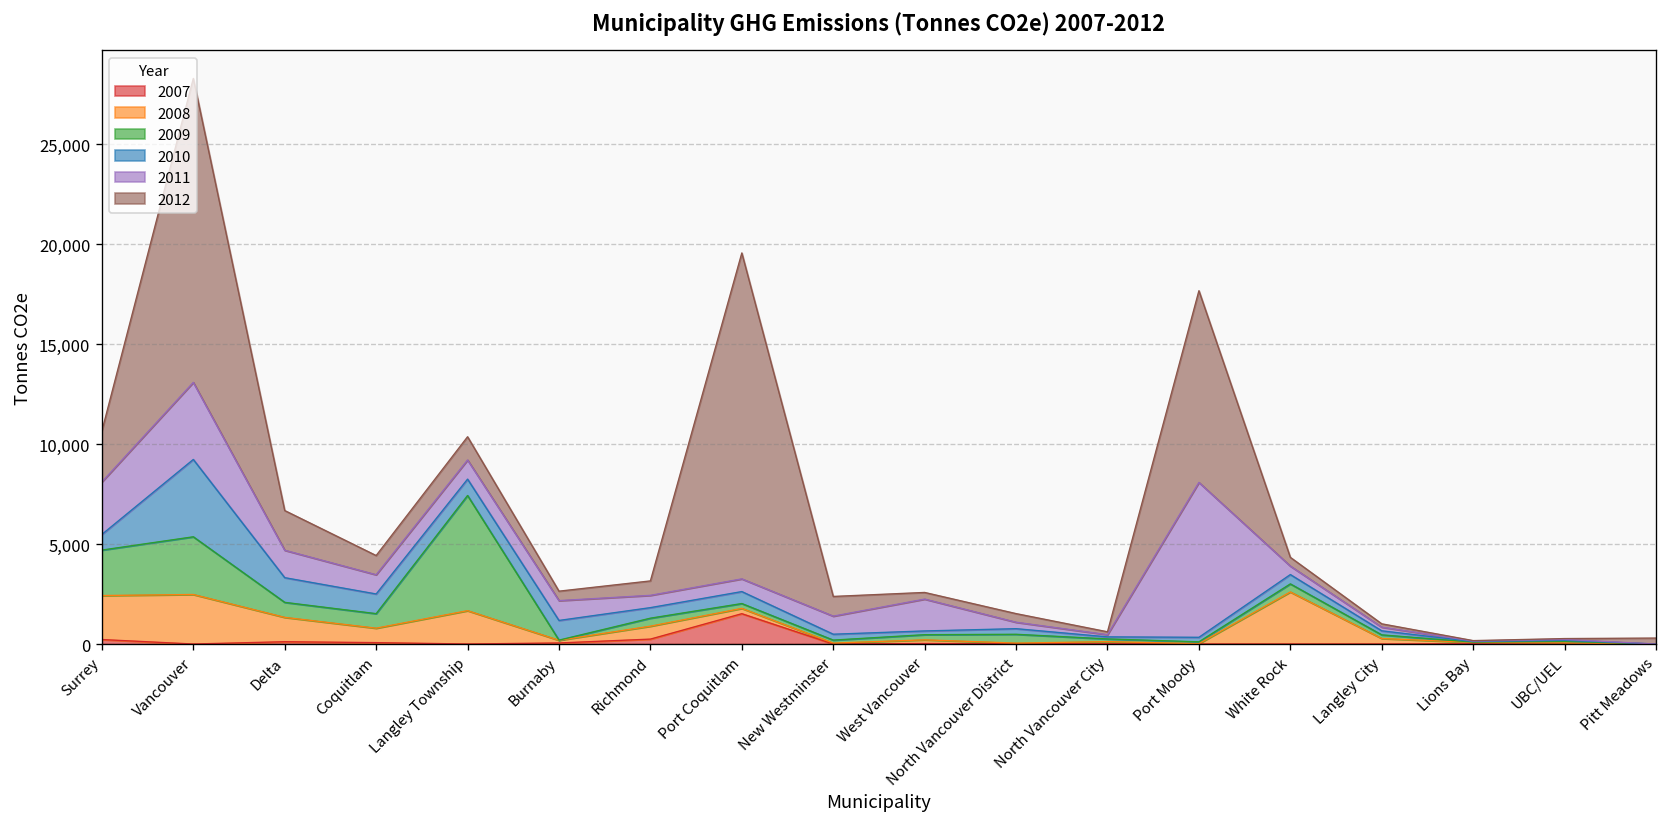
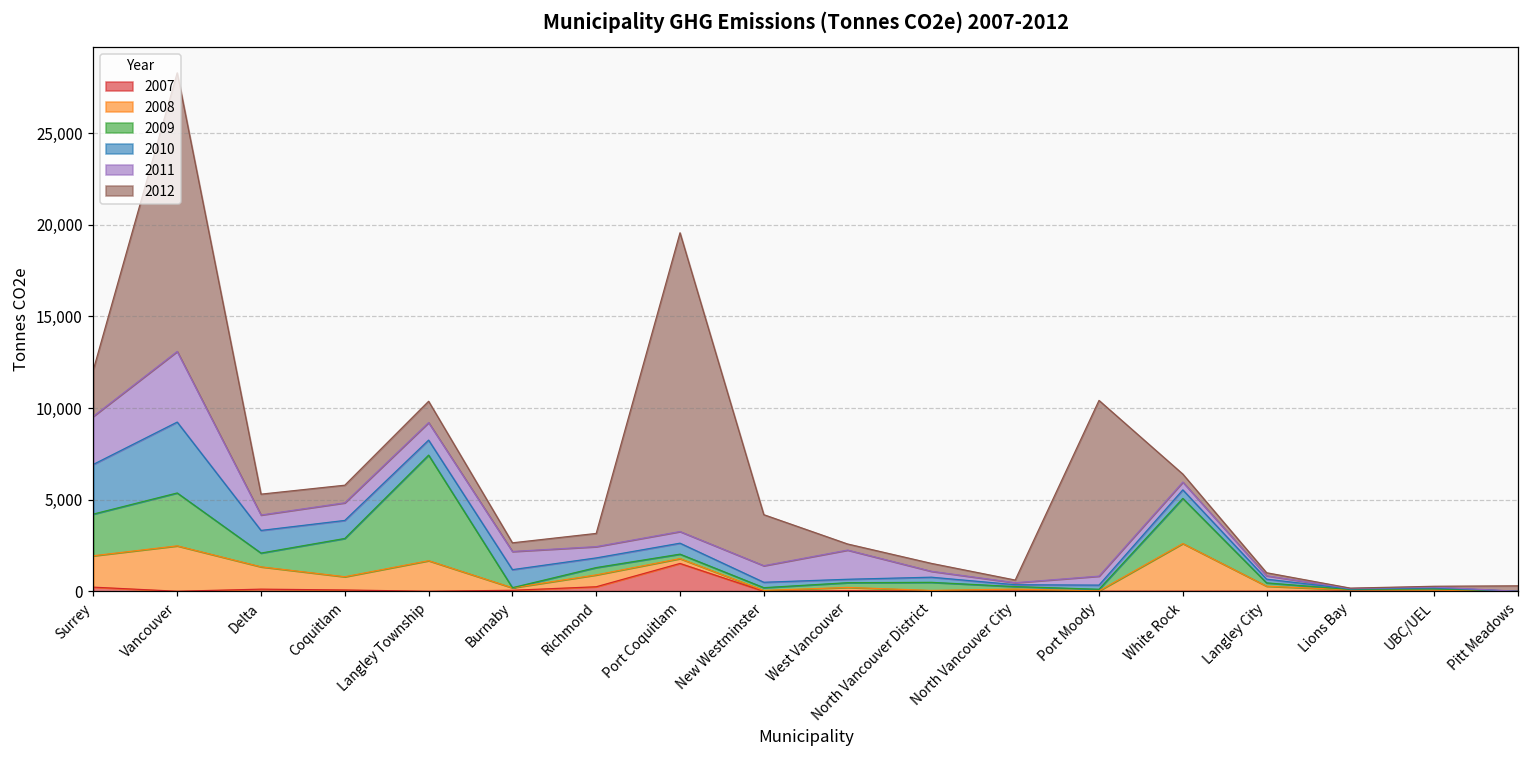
2008, Surrey: 2,200 -> 1,700
2010, Surrey: 800 -> 2,700
2011, Delta: 1,400 -> 800
2012, Delta: 2,000 -> 1,100
2009, Coquitlam: 700 -> 2,100
2012, New Westminster: 1,000 -> 2,800
2011, Port Moody: 7,800 -> 500
2009, White Rock: 400 -> 2,500
